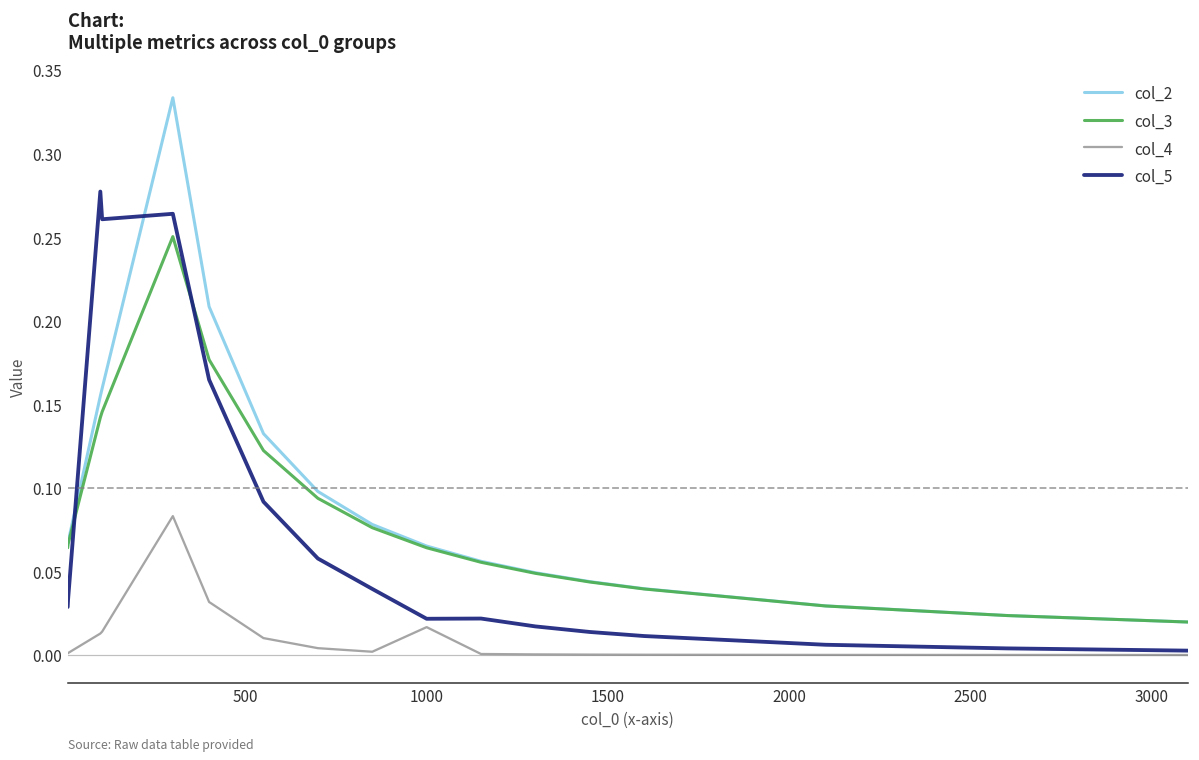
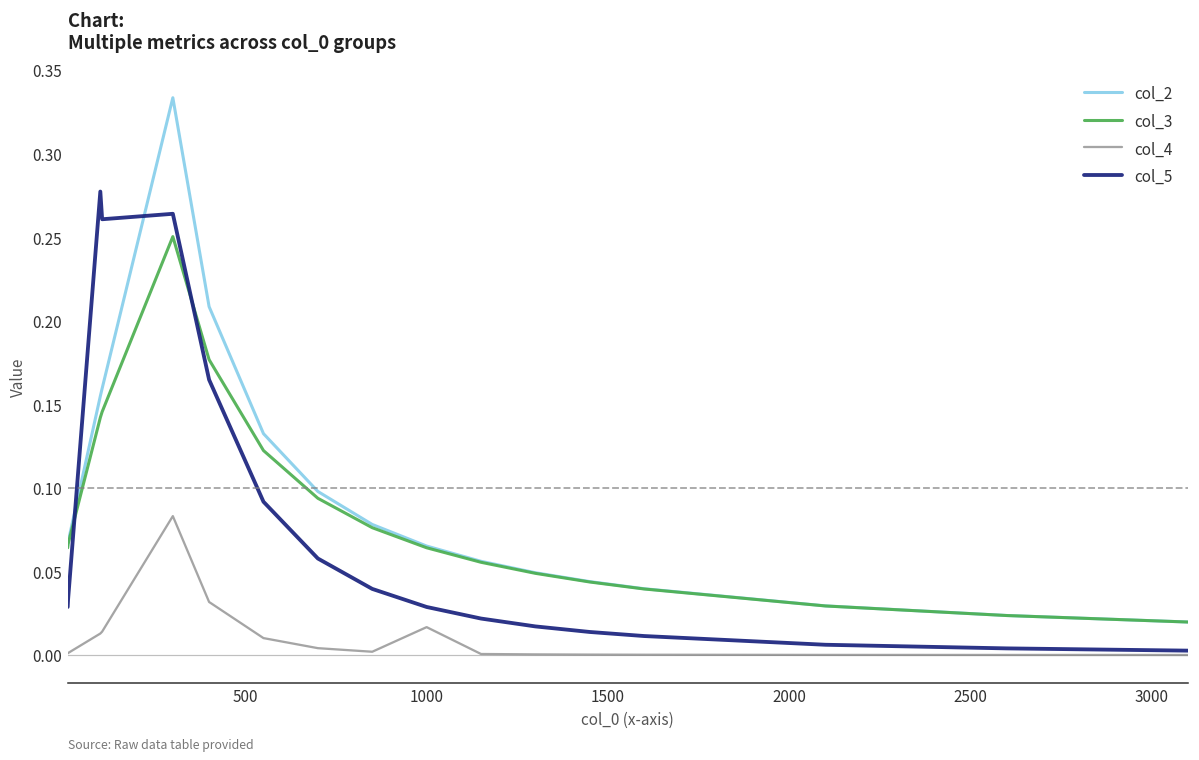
col_5, 1000: 0.022 -> 0.029
